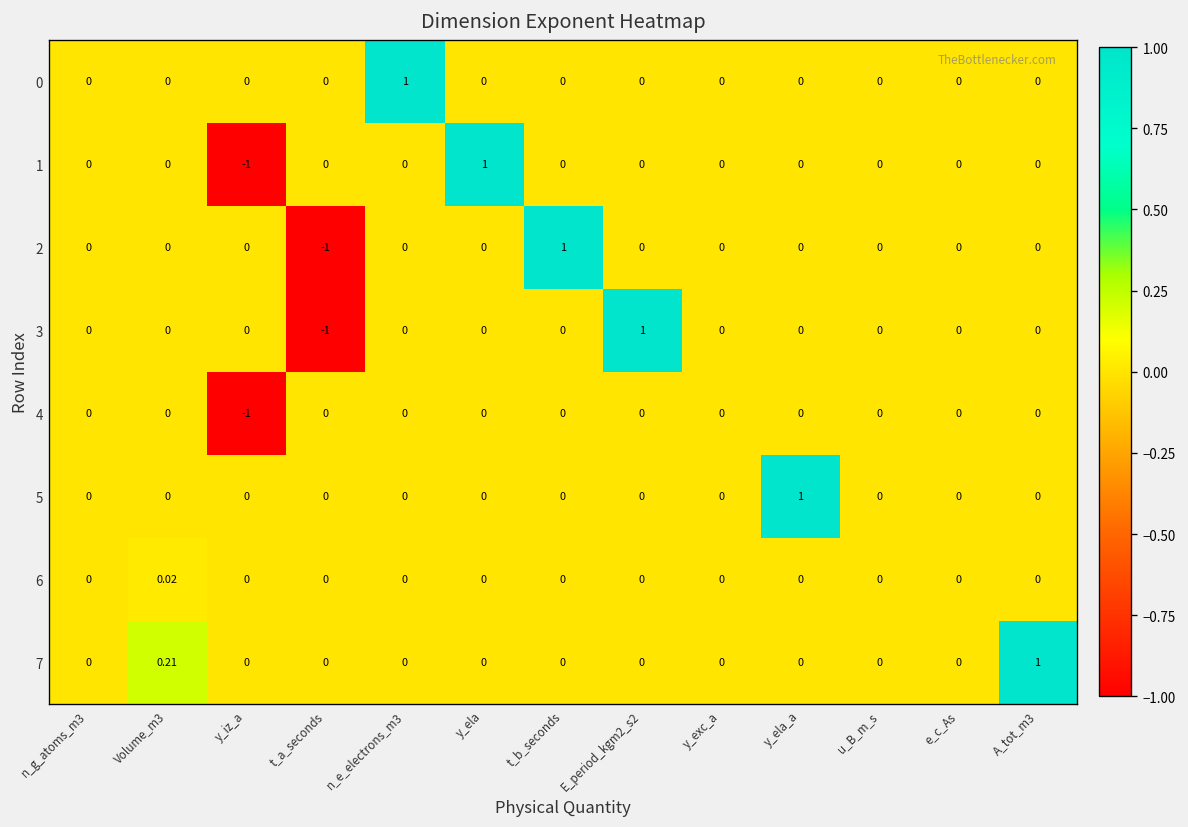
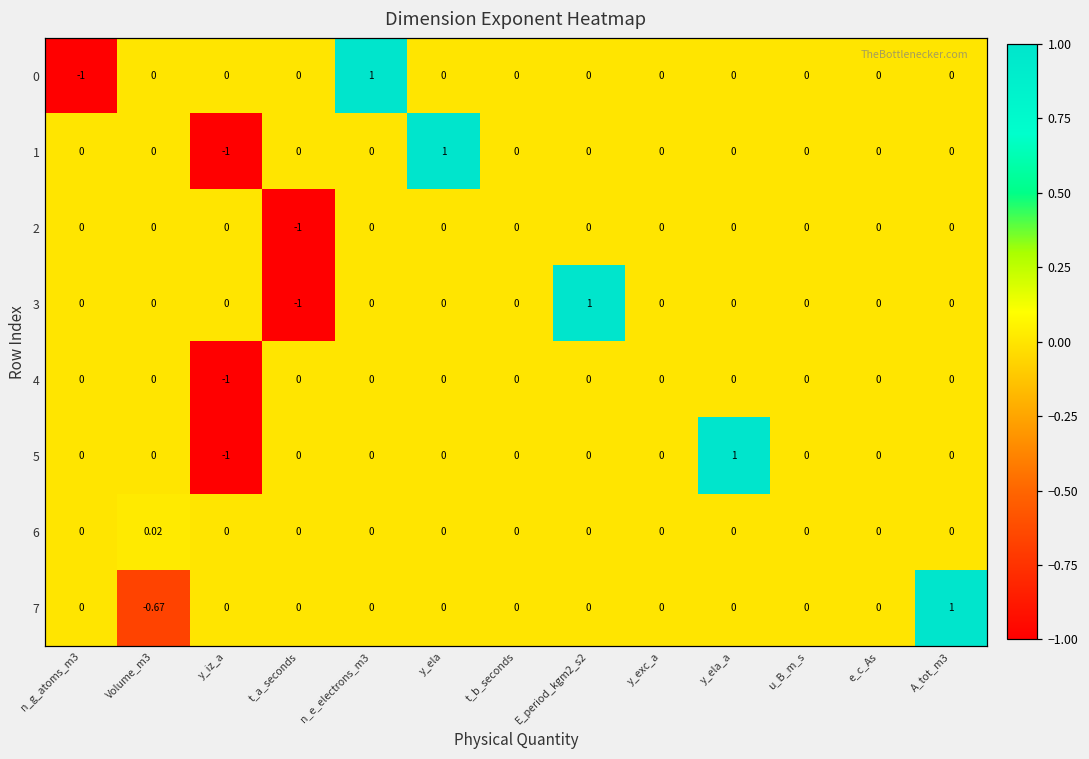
0, n_g_atoms_m3: 0 -> -1
2, t_b_seconds: 1 -> 0
5, y_iz_a: 0 -> -1
7, Volume_m3: 0.21 -> -0.67
